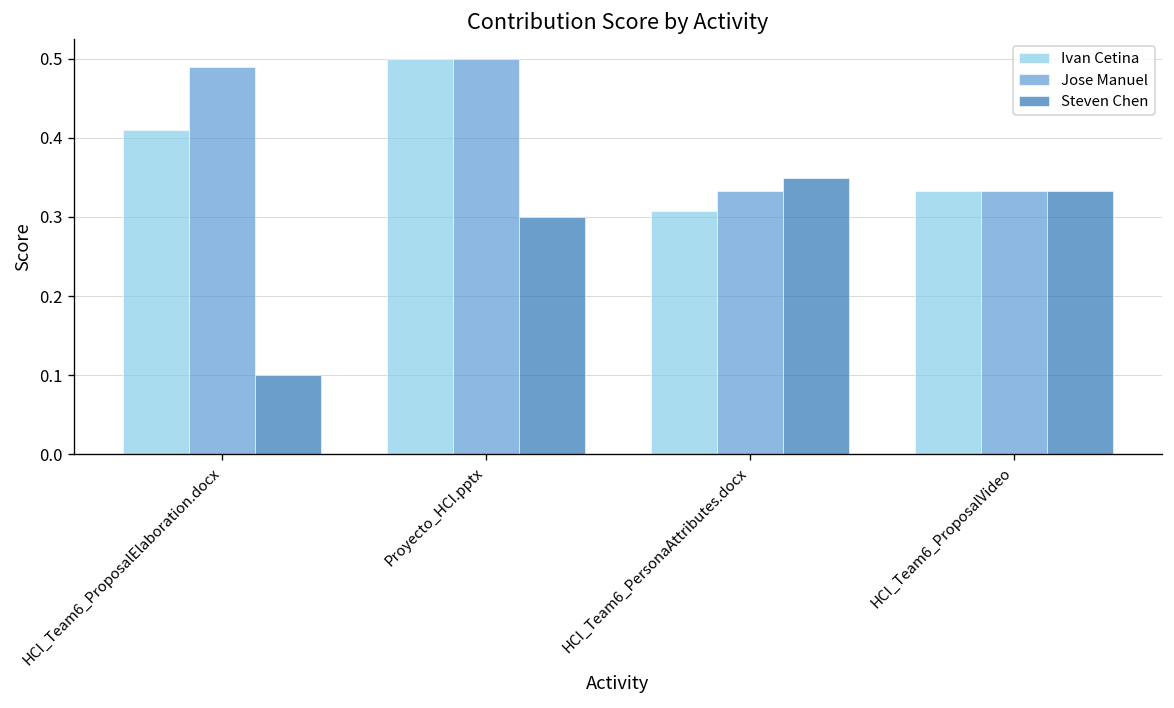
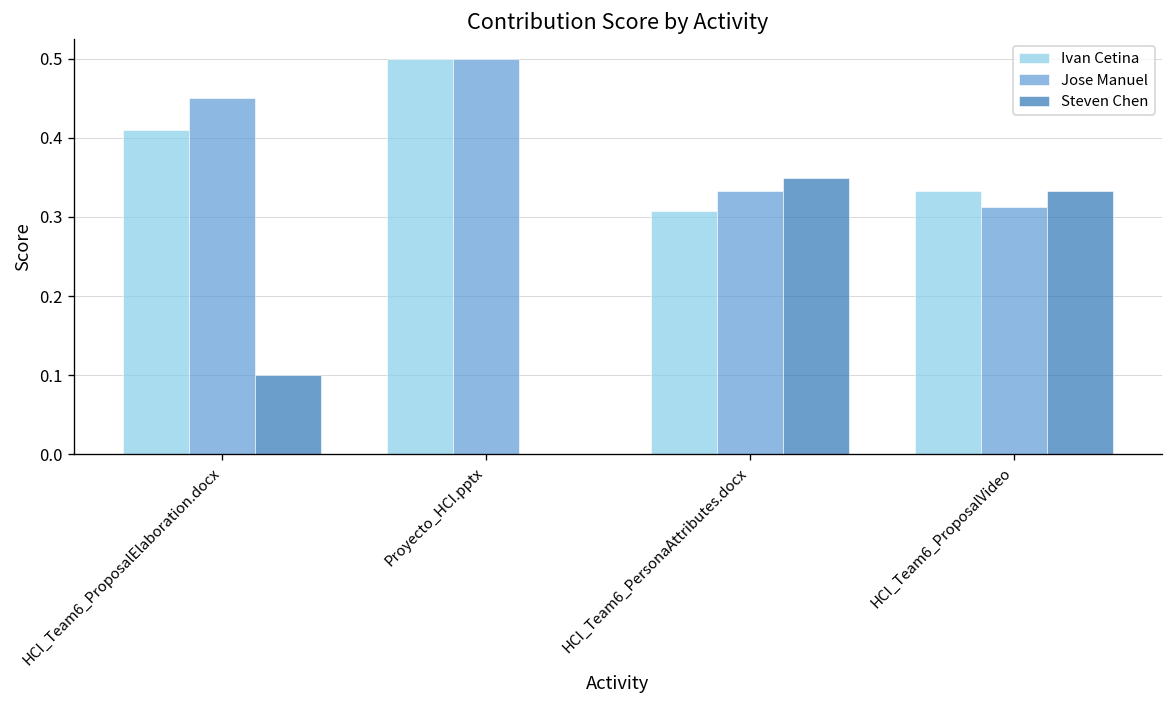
Jose Manuel, HCI_Team6_ProposalElaboration.docx: 0.49 -> 0.45
Steven Chen, Proyecto_HCI.pptx: 0.3 -> 0.0
Jose Manuel, HCI_Team6_ProposalVideo: 0.33 -> 0.31
